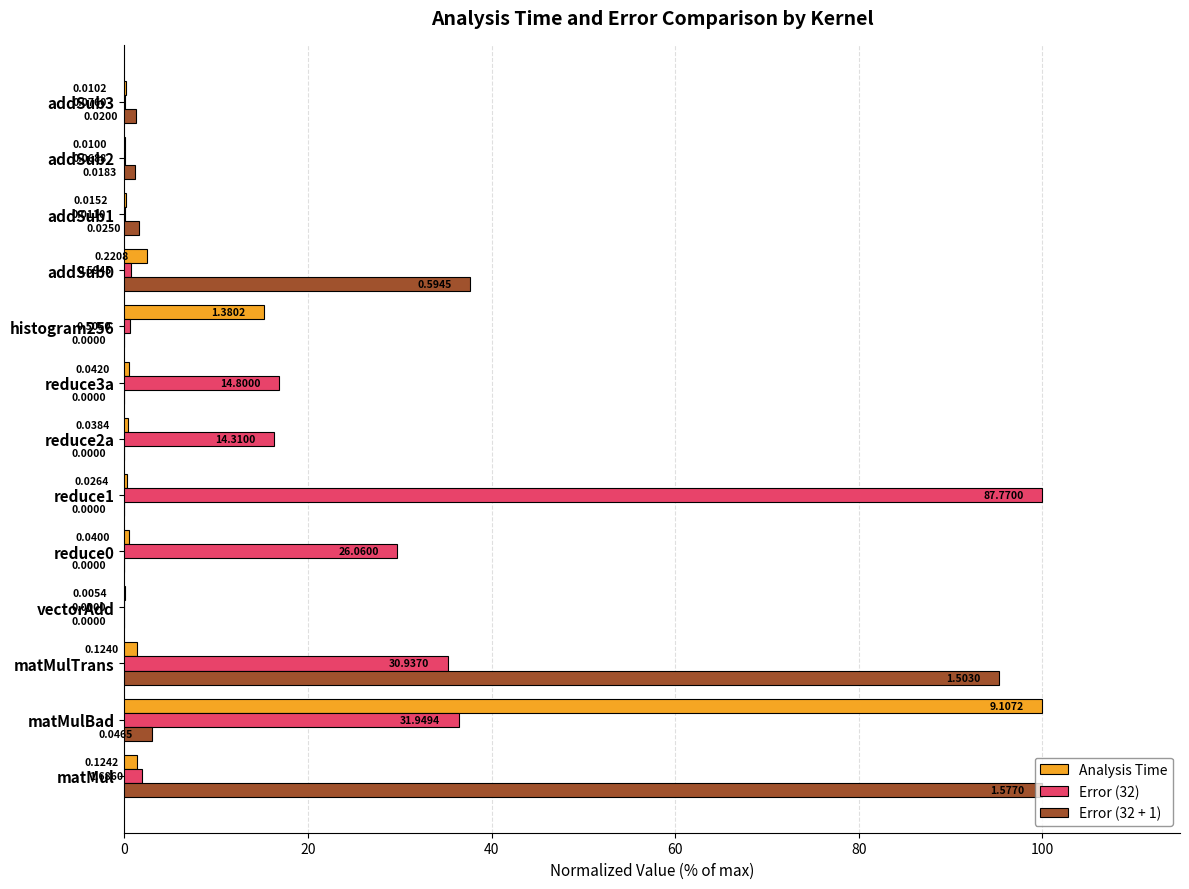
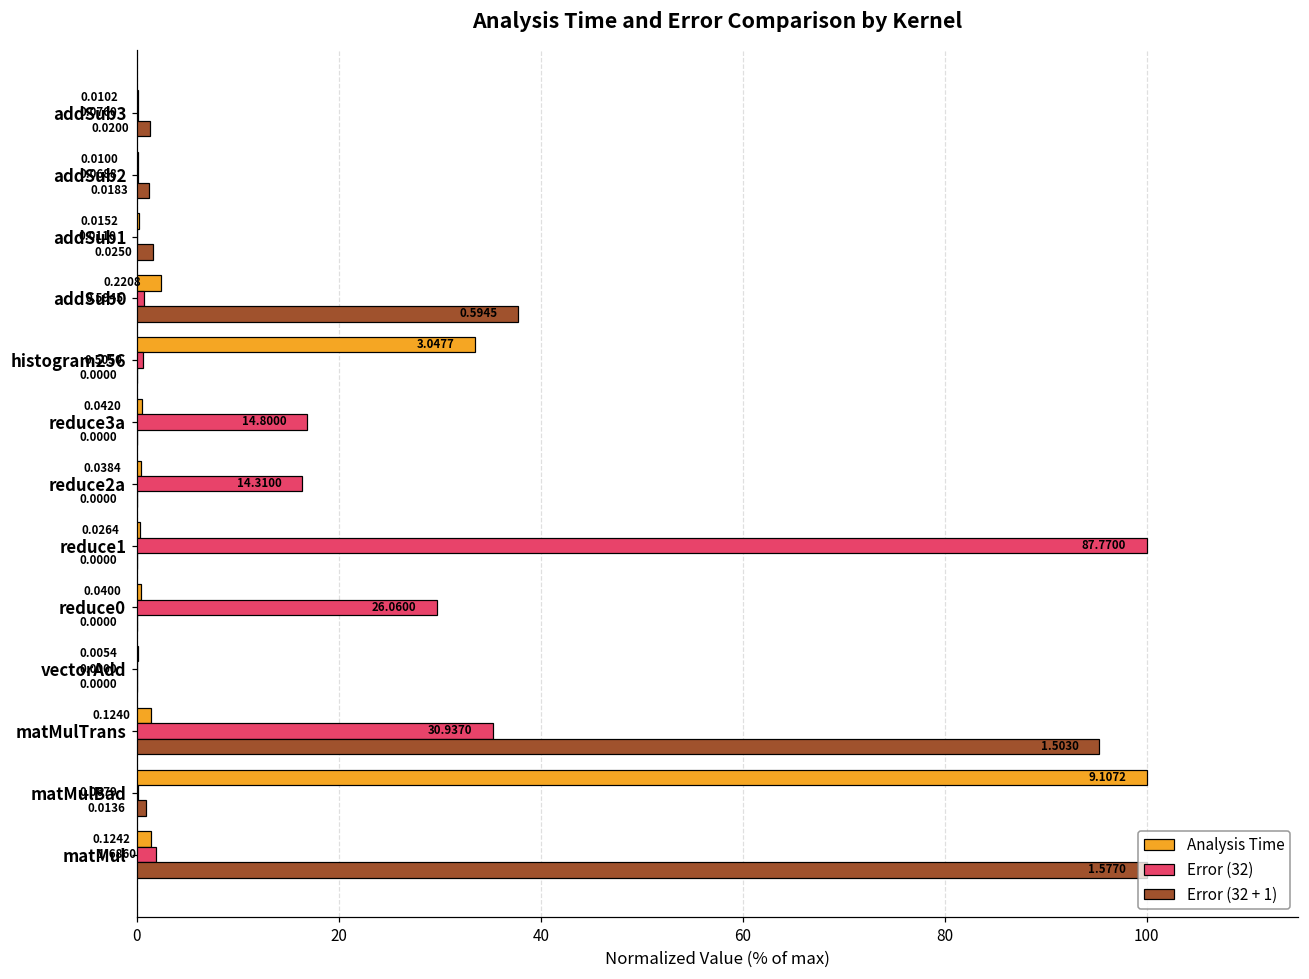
Analysis Time, histogram256: 1.3802 -> 3.0477
Error (32), matMulBad: 31.9494 -> 0.0679
Error (32 + 1), matMulBad: 0.0465 -> 0.0136
